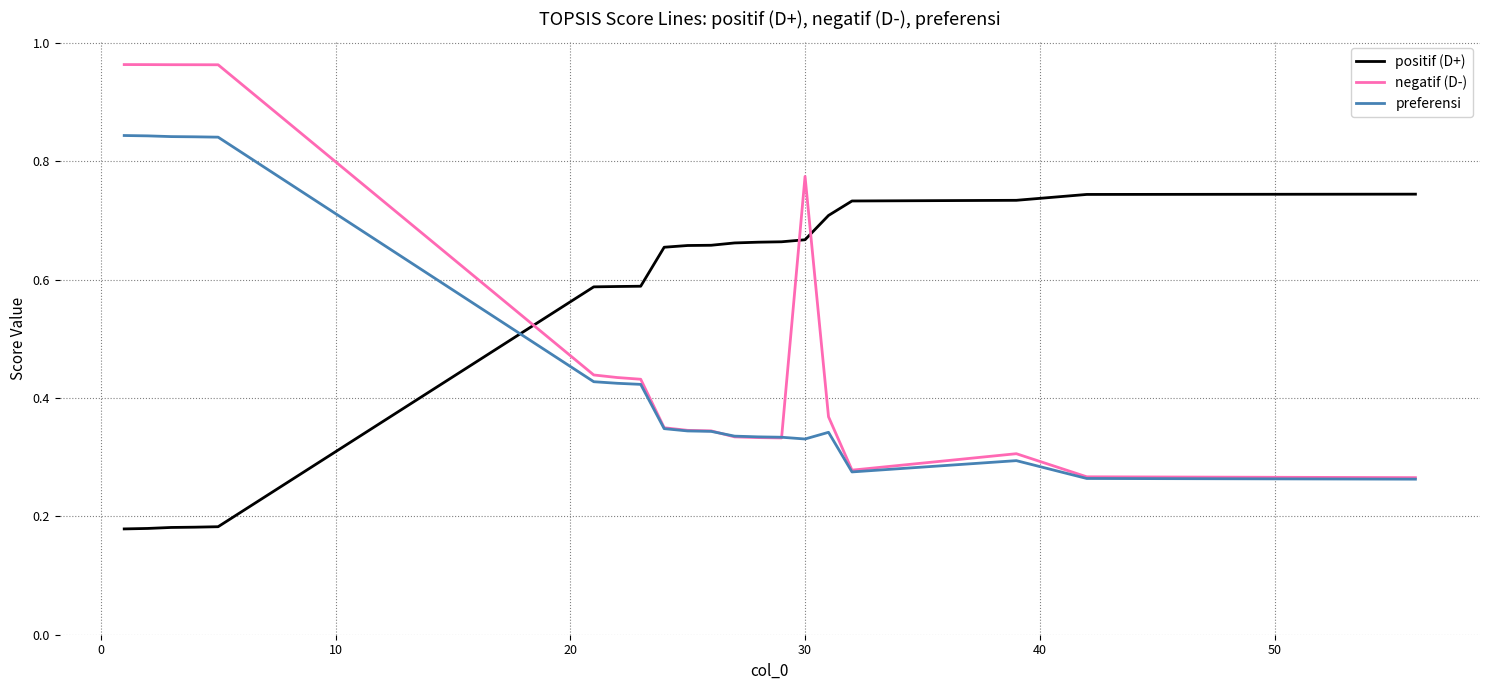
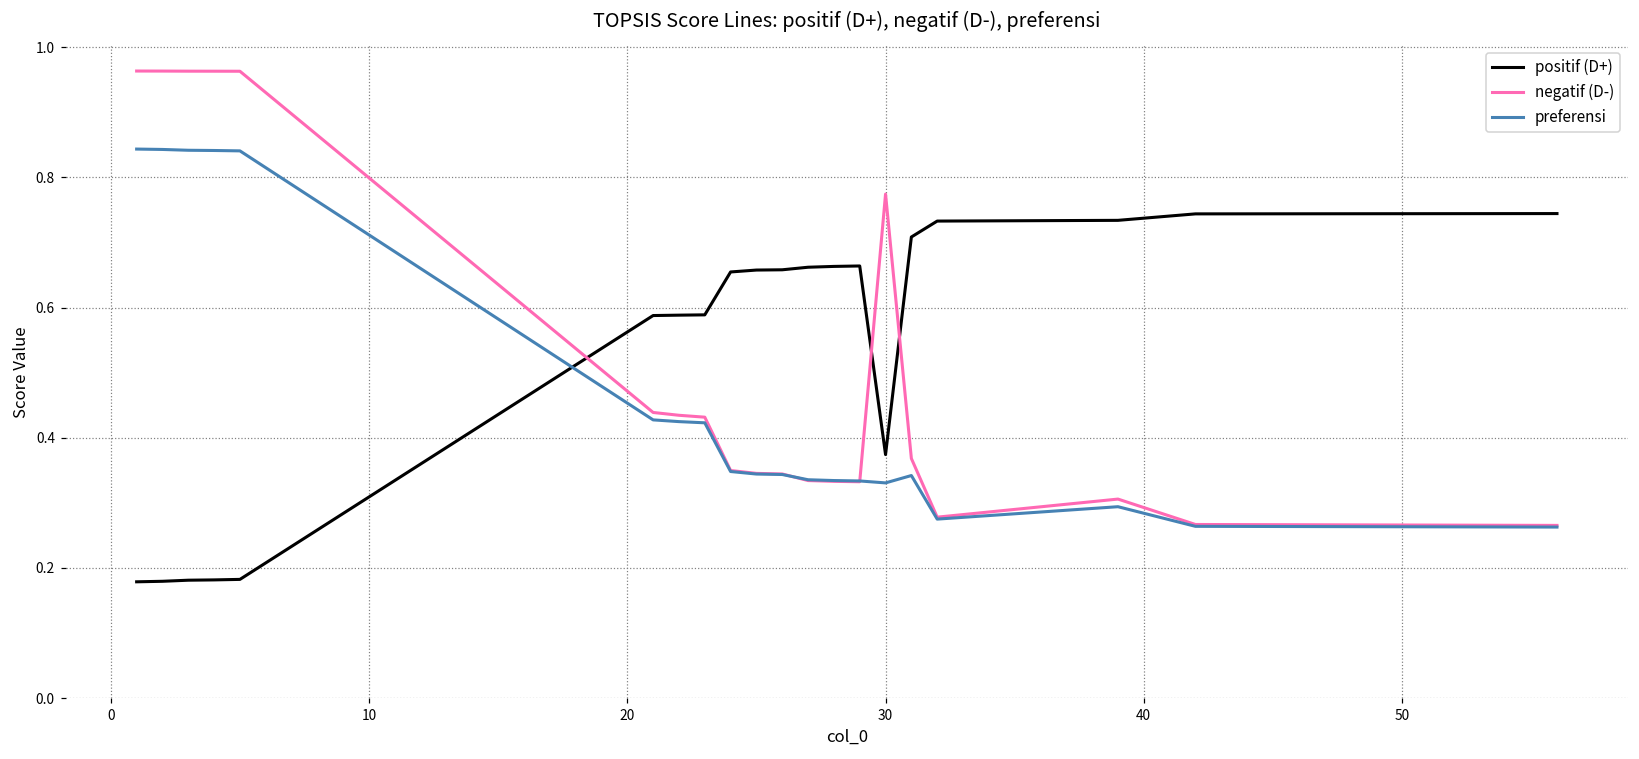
positif (D+), 30: 0.67 -> 0.37
